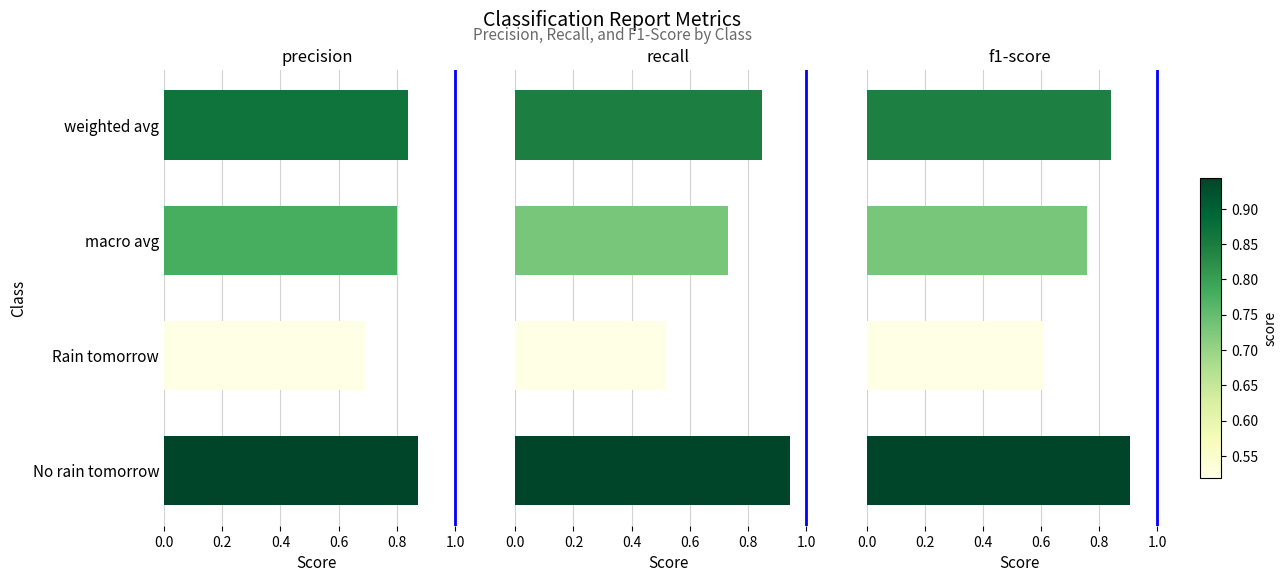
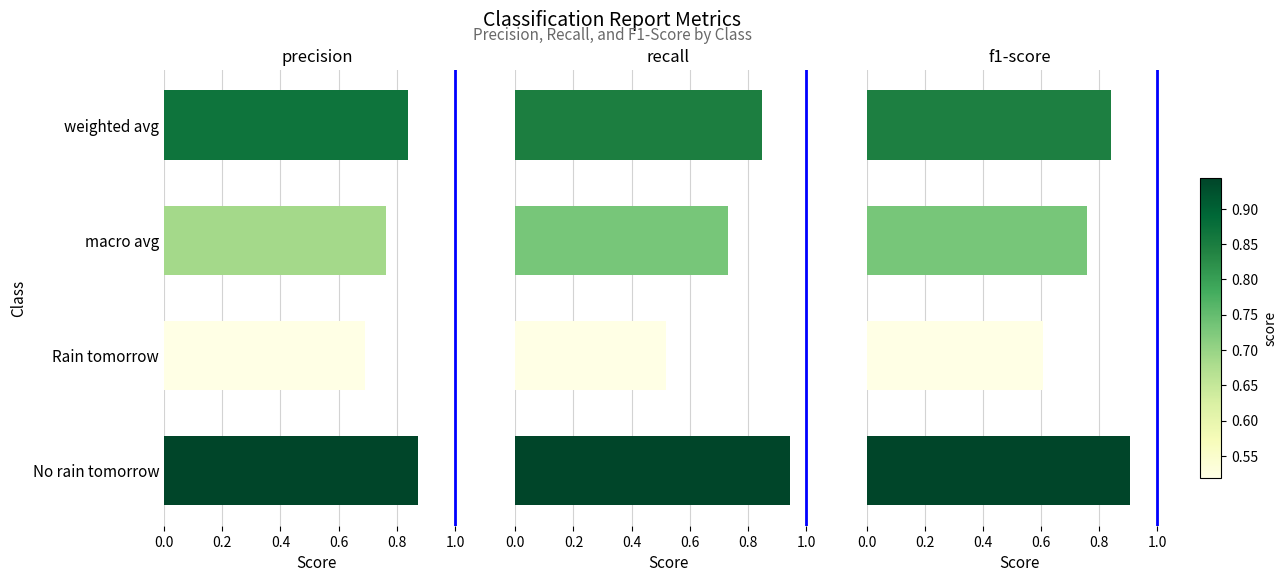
precision, macro avg: 0.80 -> 0.76
